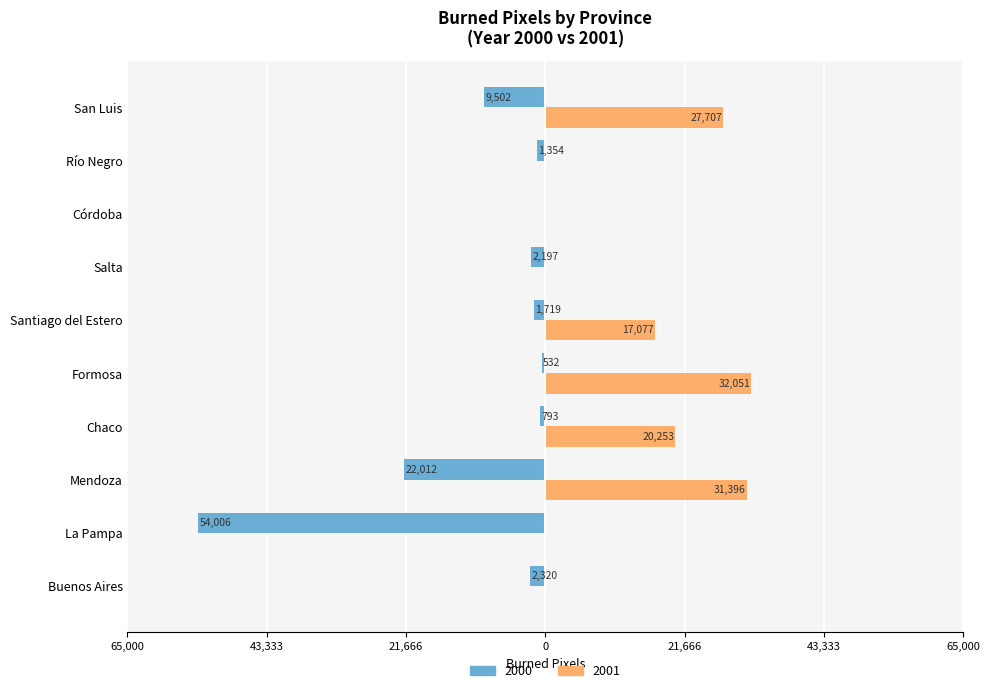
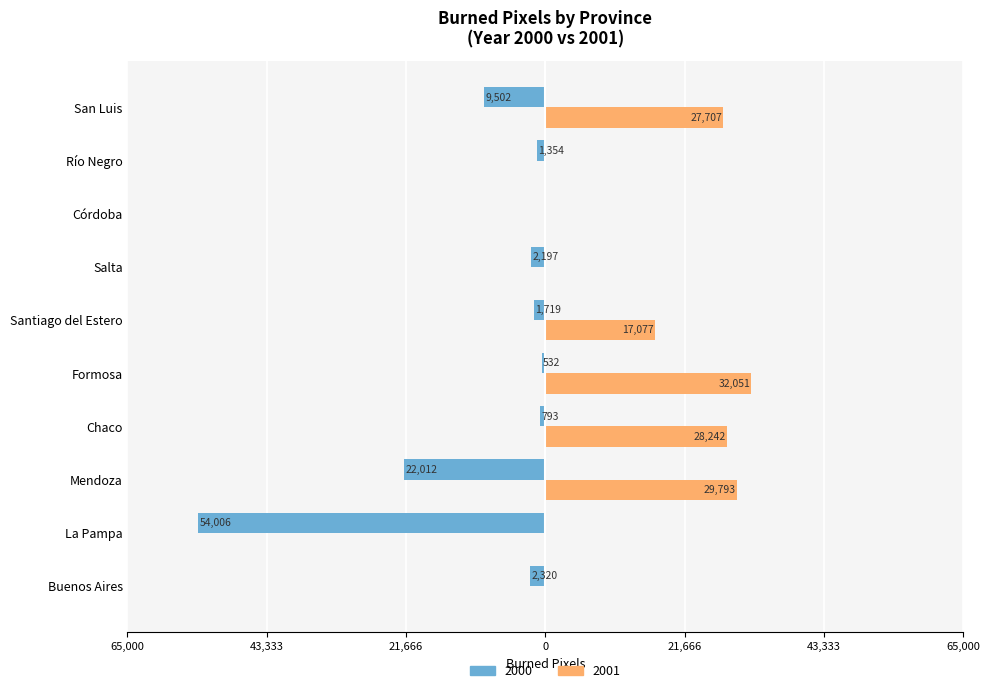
2001, Chaco: 20,253 -> 28,242
2001, Mendoza: 31,396 -> 29,793
